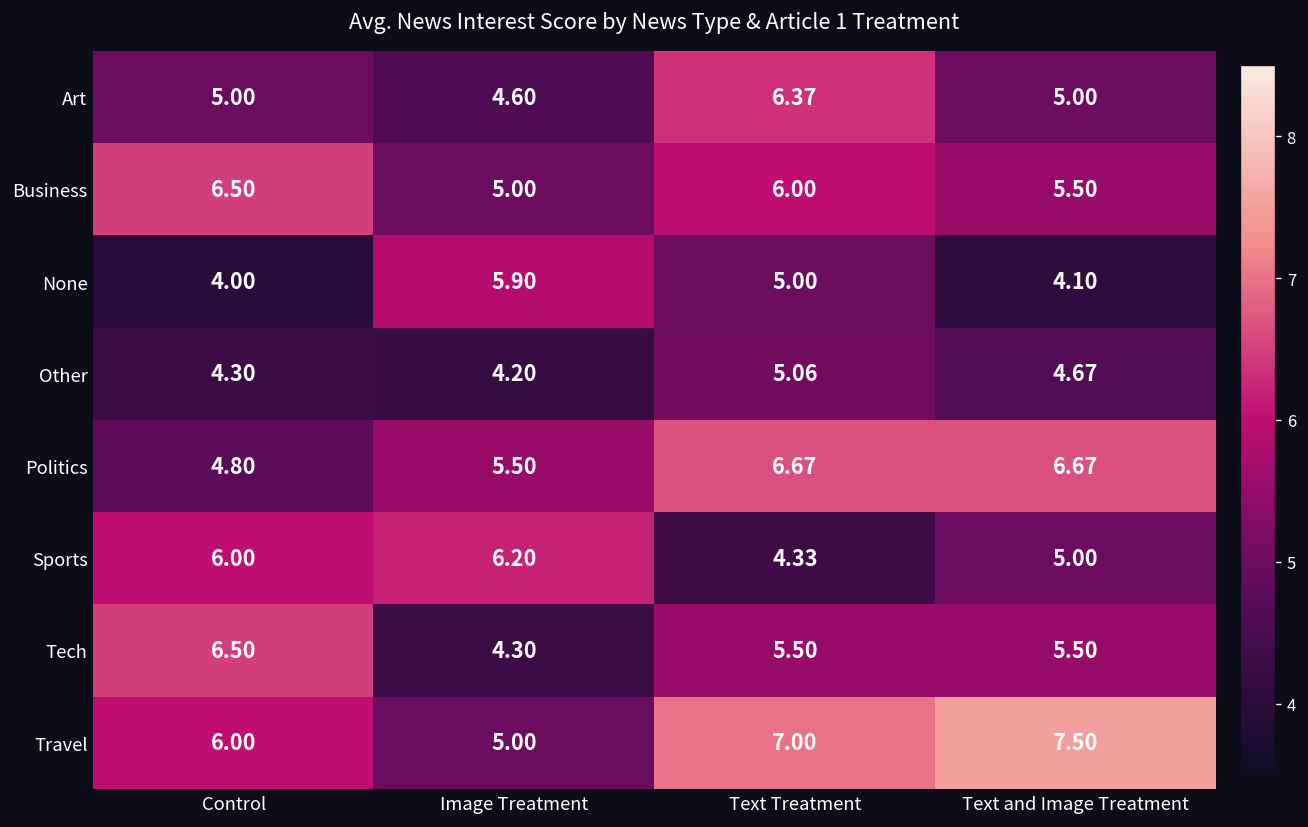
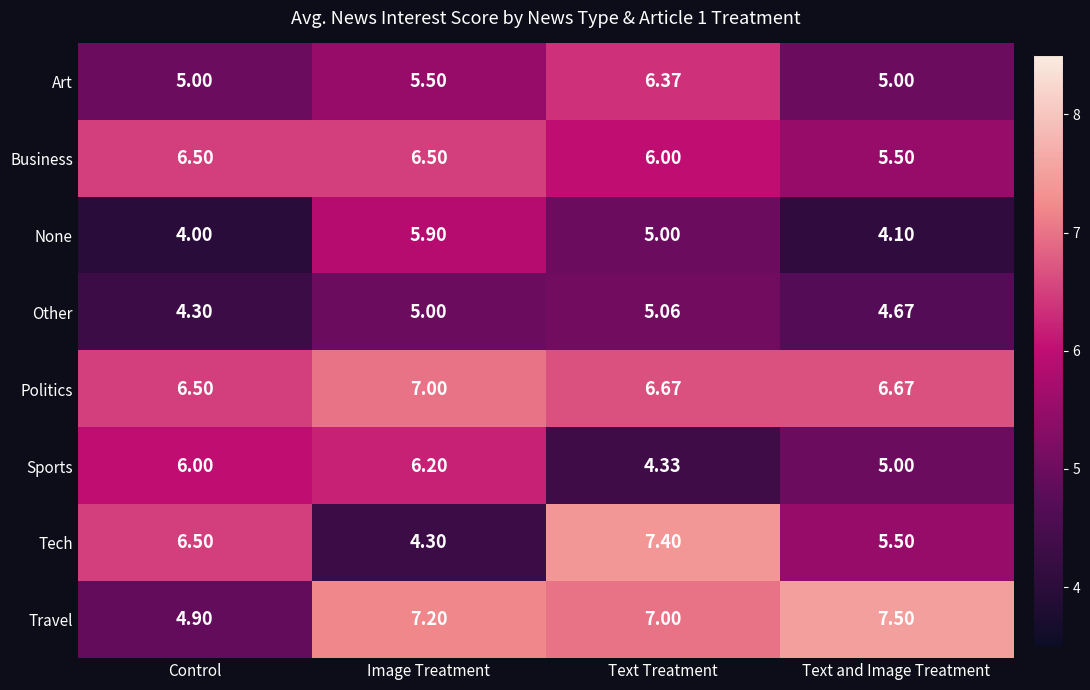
Art, Image Treatment: 4.60 -> 5.50
Business, Image Treatment: 5.00 -> 6.50
Other, Image Treatment: 4.20 -> 5.00
Politics, Control: 4.80 -> 6.50
Politics, Image Treatment: 5.50 -> 7.00
Tech, Text Treatment: 5.50 -> 7.40
Travel, Control: 6.00 -> 4.90
Travel, Image Treatment: 5.00 -> 7.20
